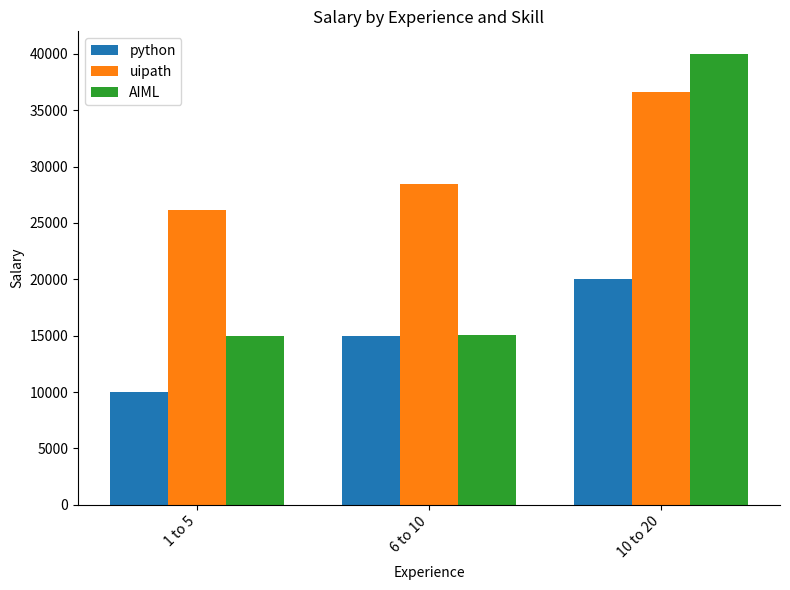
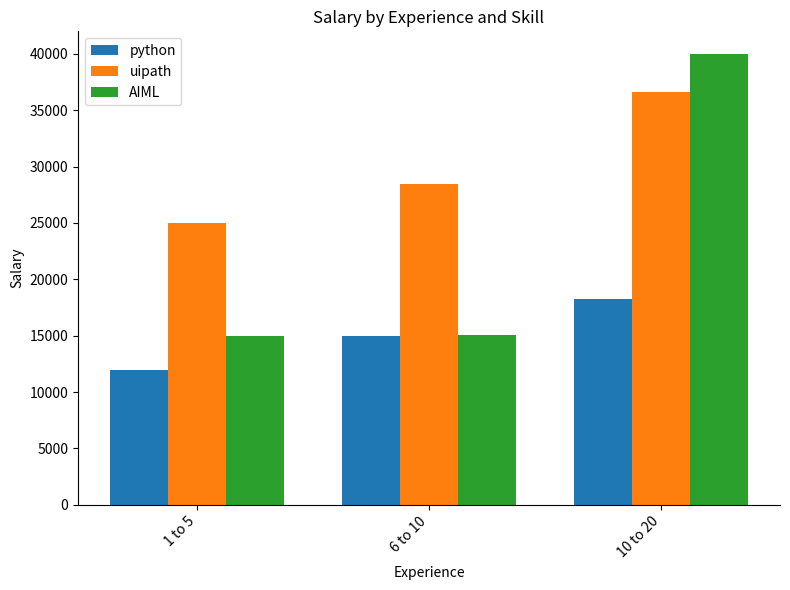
python, 1 to 5: 10000 -> 12000
uipath, 1 to 5: 26200 -> 25000
python, 10 to 20: 20000 -> 18300
